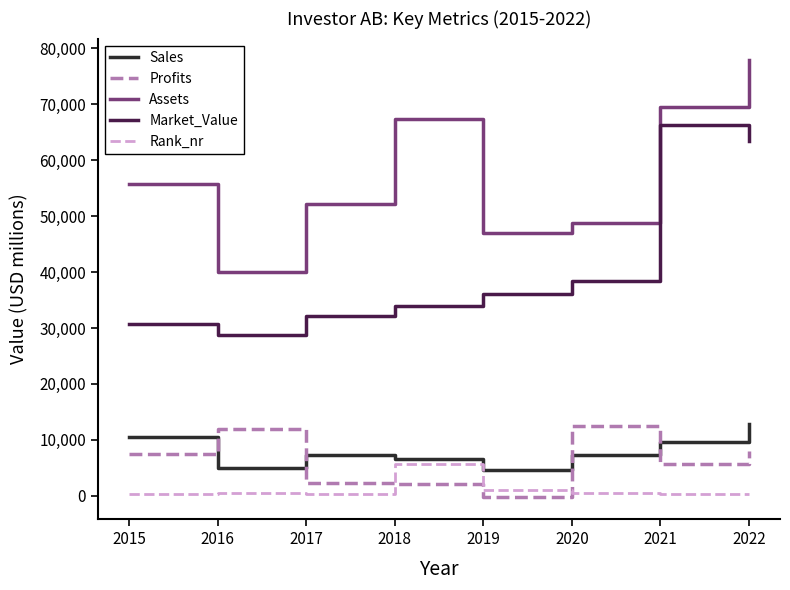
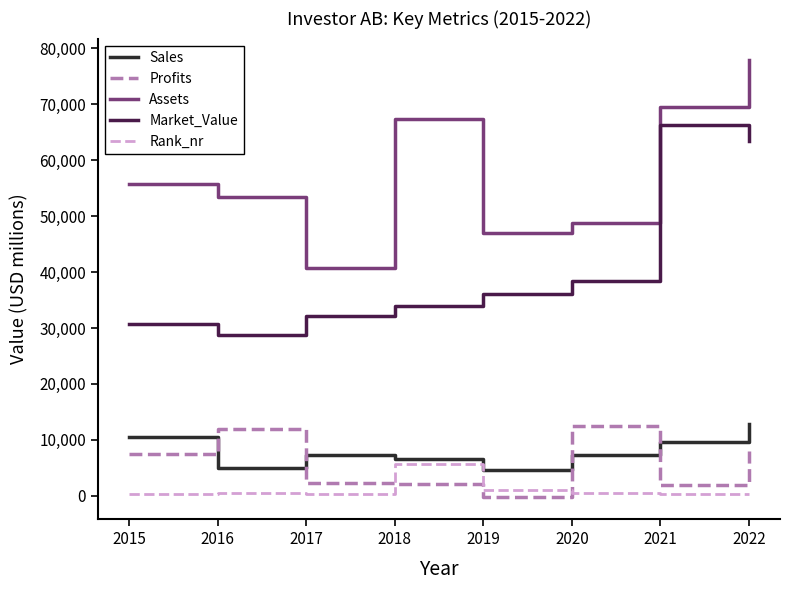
Assets, 2016: 40,000 -> 54,000
Assets, 2017: 52,000 -> 41,000
Profits, 2021: 6,000 -> 2,000
